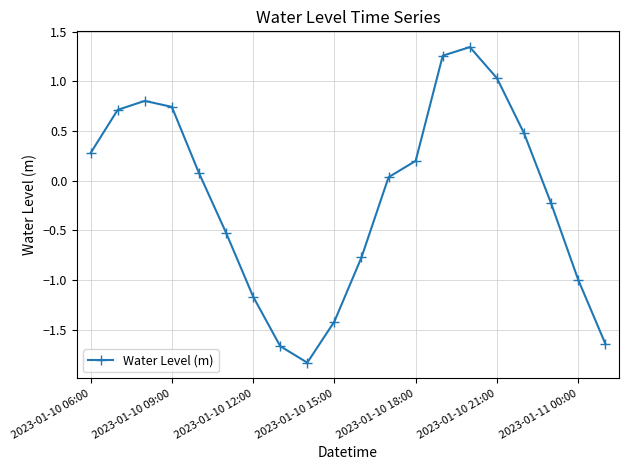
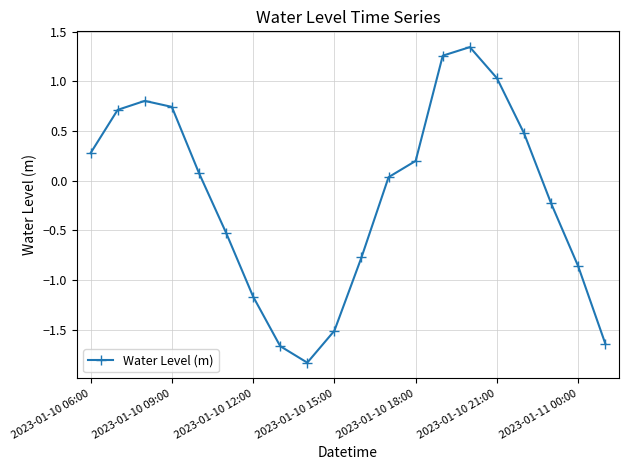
2023-01-10 15:00: -1.4 -> -1.5
2023-01-11 00:00: -1.0 -> -0.9
